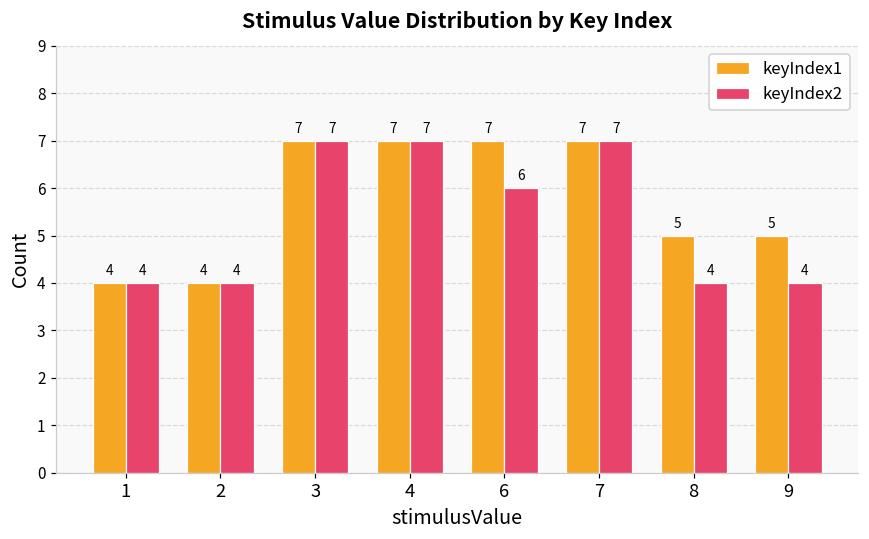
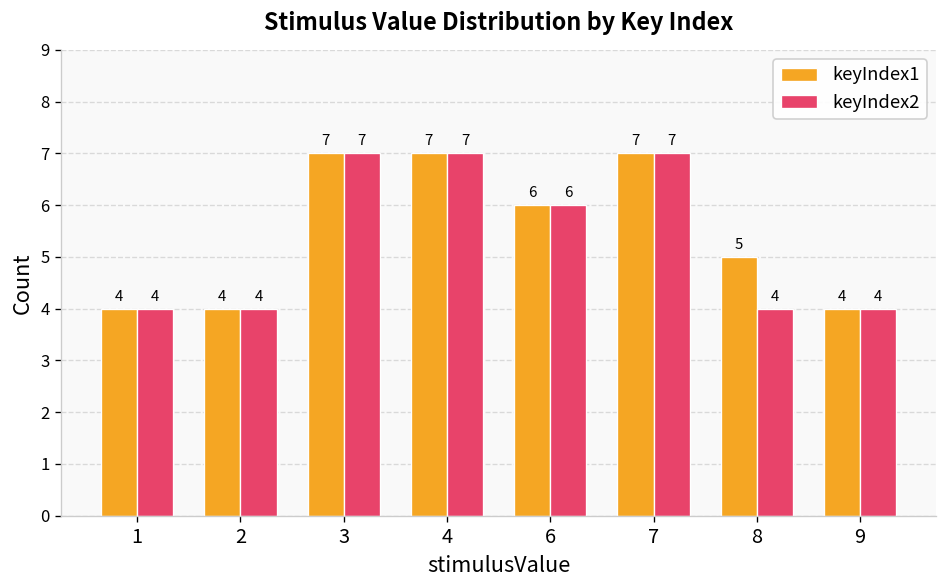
keyIndex1, 6: 7 -> 6
keyIndex1, 9: 5 -> 4
